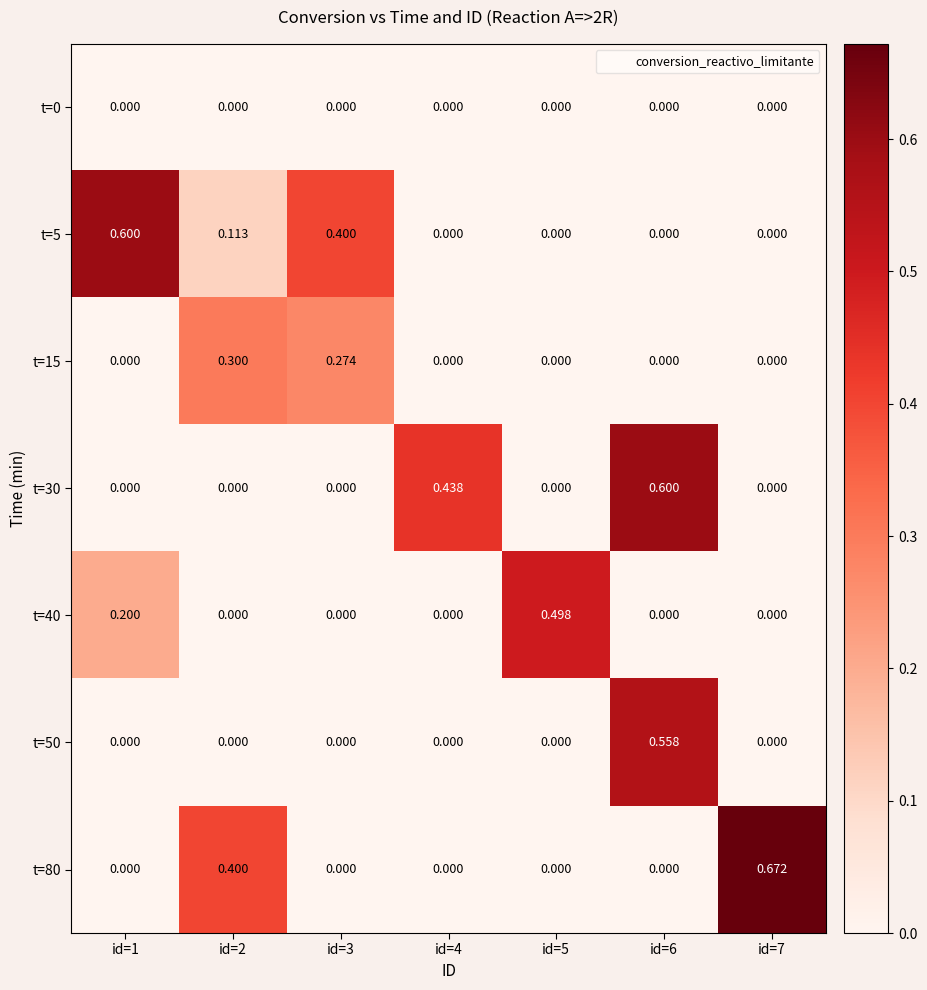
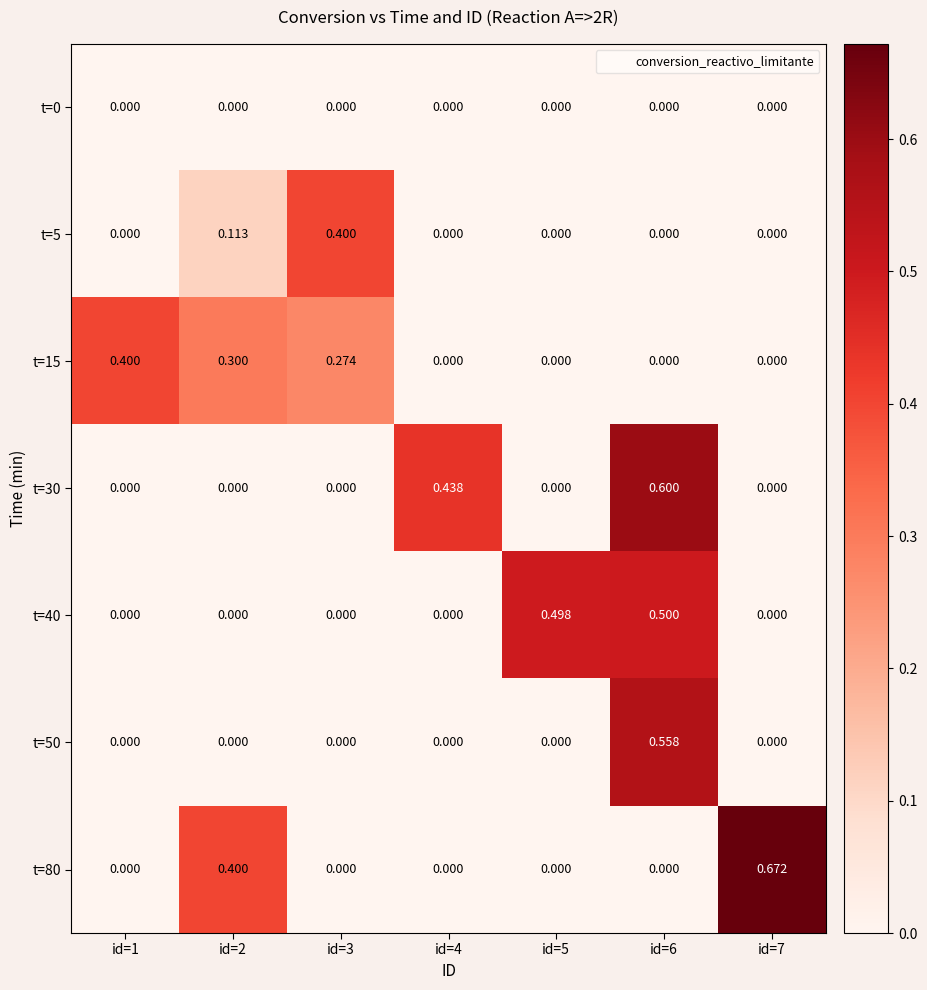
t=5, id=1: 0.600 -> 0.000
t=15, id=1: 0.000 -> 0.400
t=40, id=1: 0.200 -> 0.000
t=40, id=6: 0.000 -> 0.500
